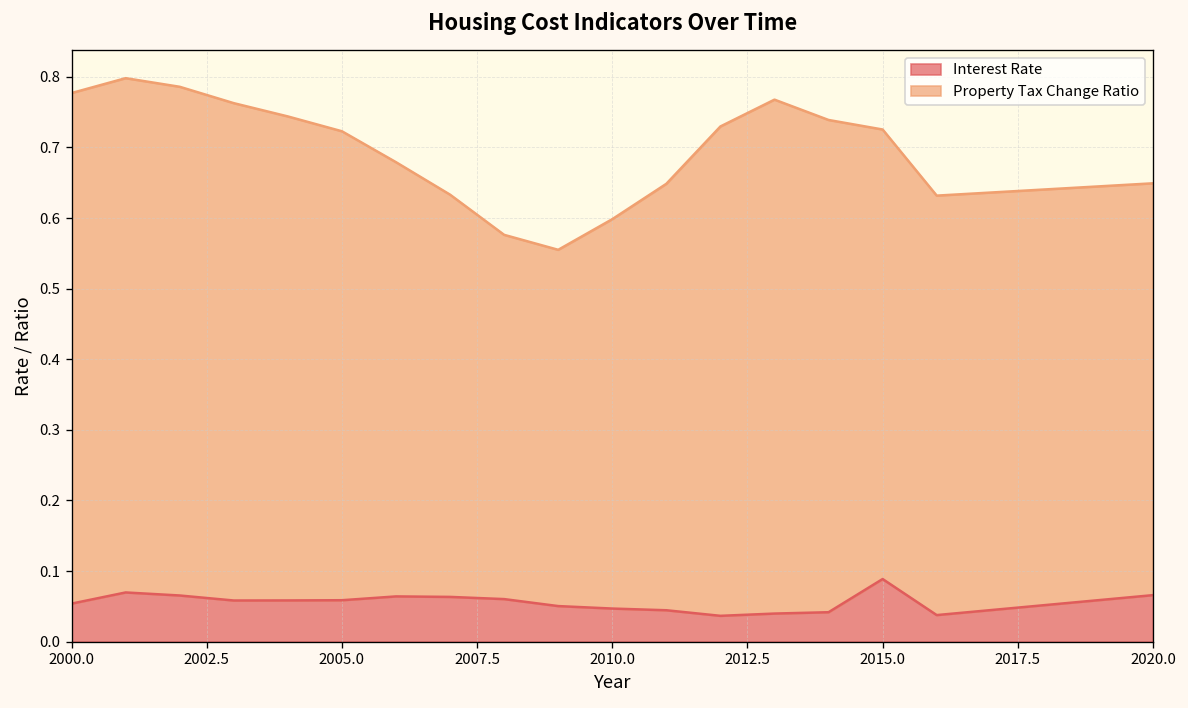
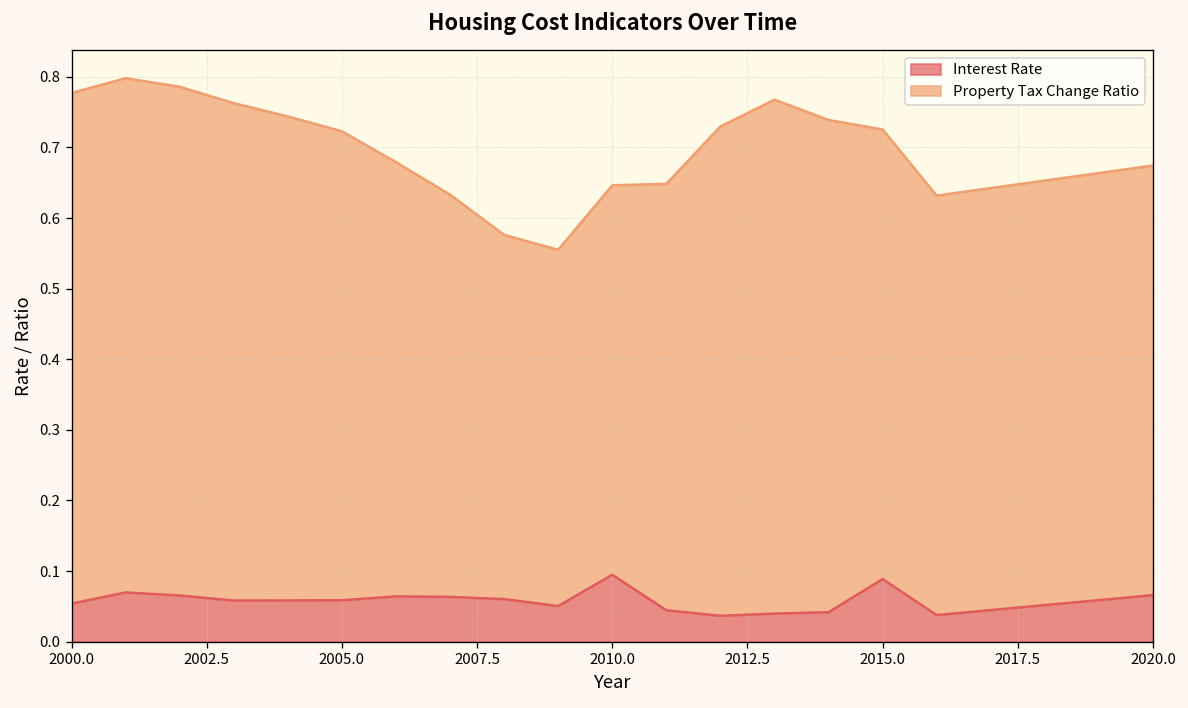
Interest Rate, 2010.0: 0.05 -> 0.09
Property Tax Change Ratio, 2020.0: 0.58 -> 0.61
